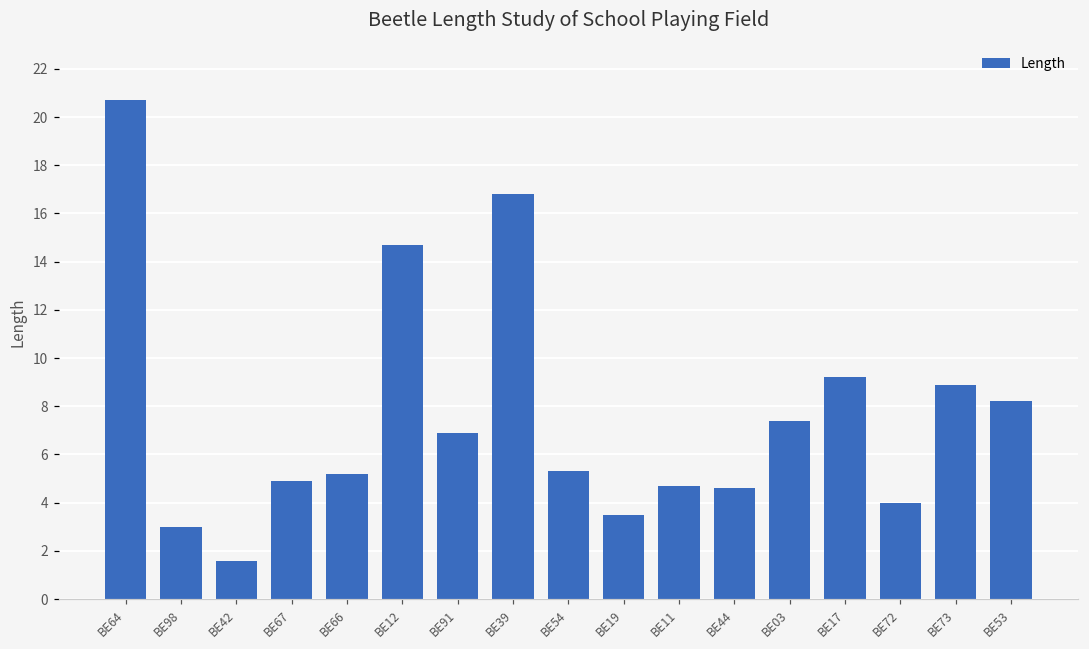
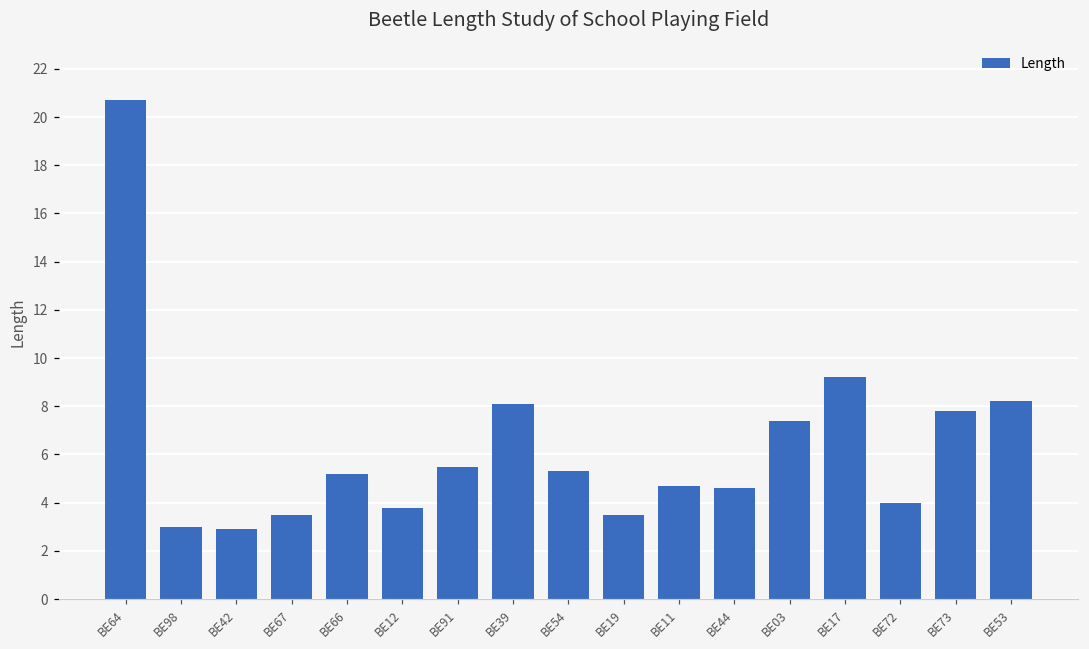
BE42: 1.6 -> 2.9
BE67: 4.9 -> 3.5
BE12: 14.7 -> 3.8
BE91: 6.9 -> 5.5
BE39: 16.8 -> 8.1
BE73: 8.9 -> 7.8
